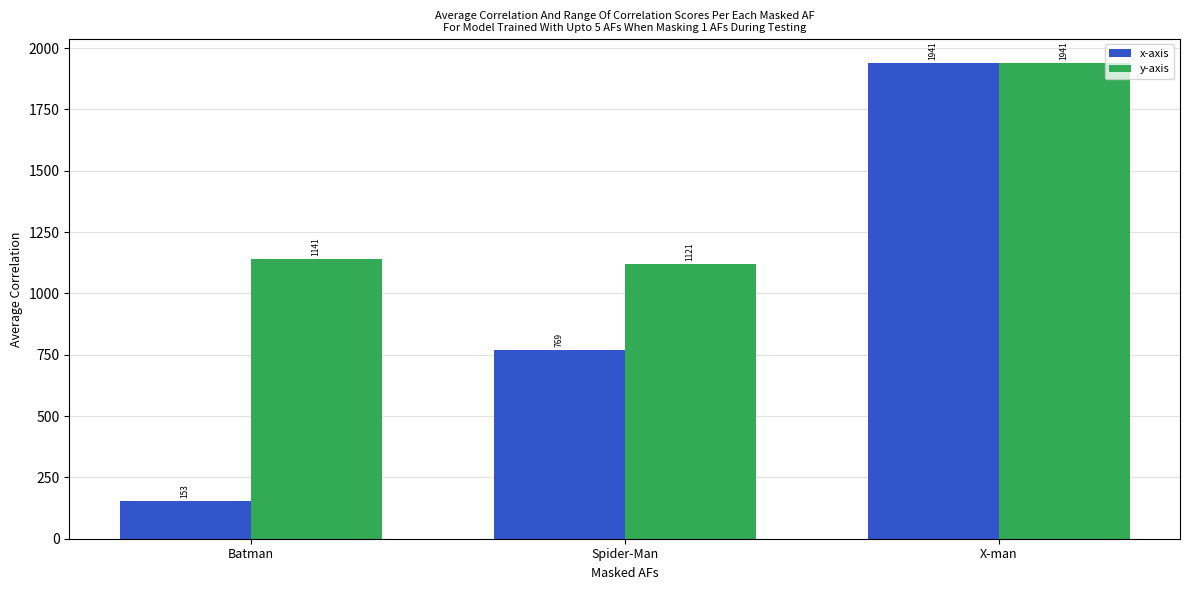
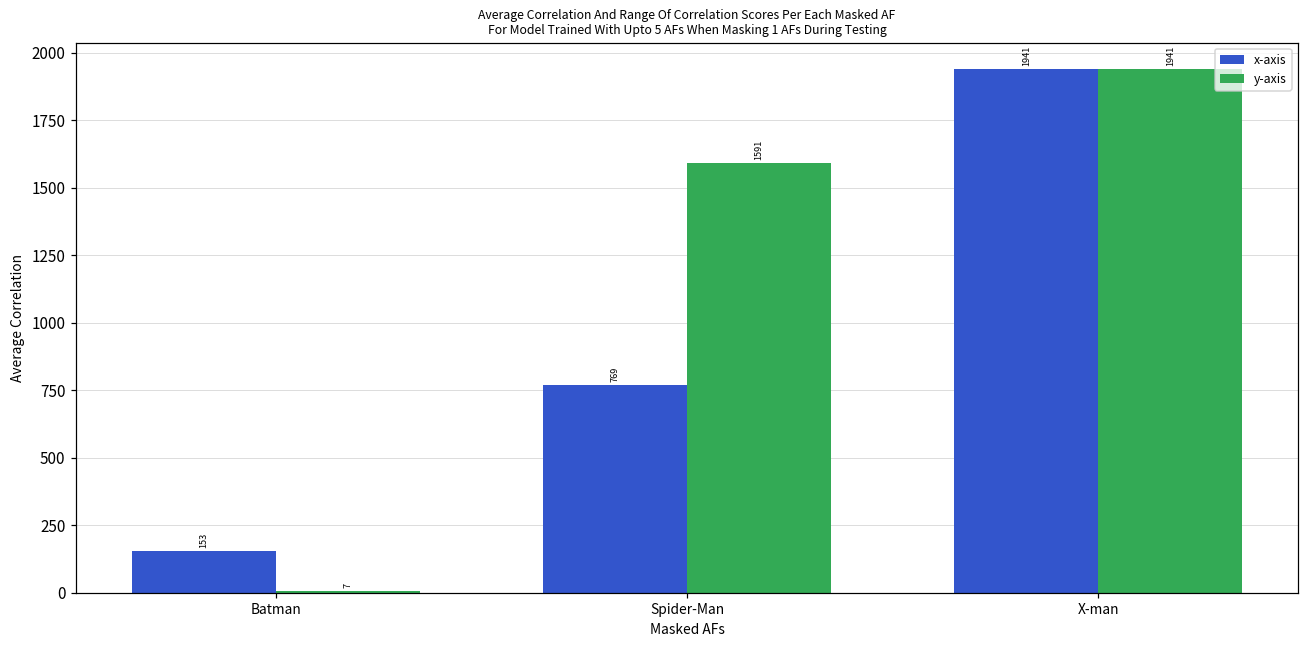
y-axis, Batman: 1141 -> 7
y-axis, Spider-Man: 1121 -> 1591
